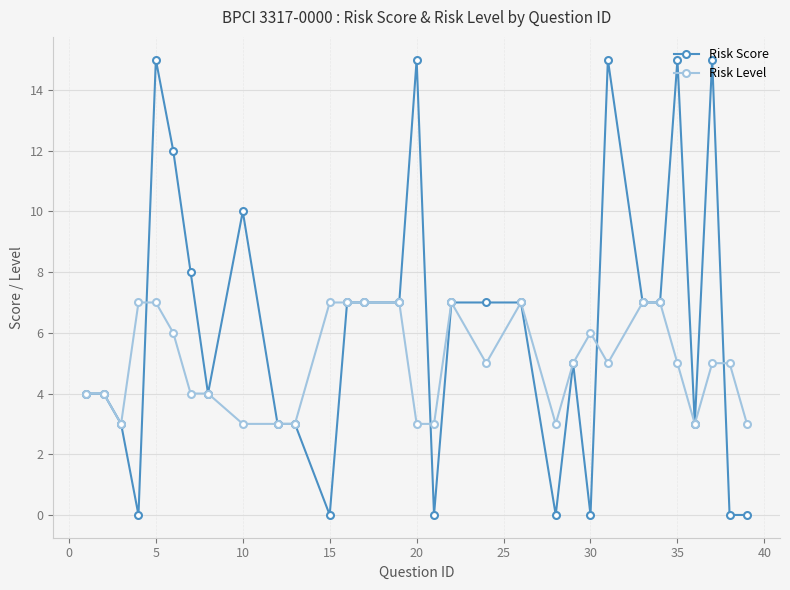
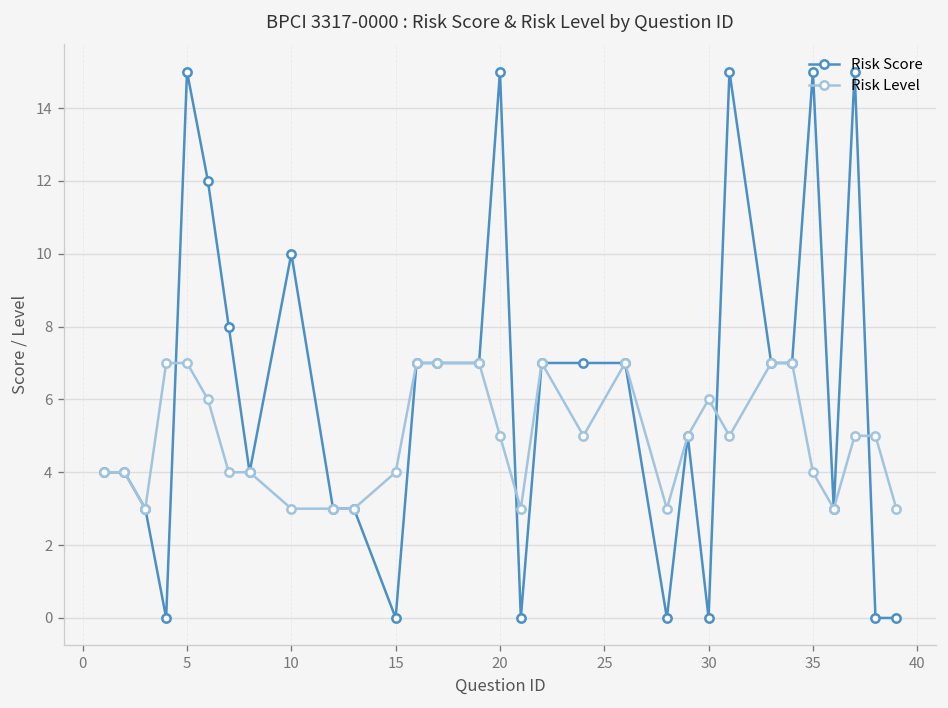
Risk Level, 15: 7 -> 4
Risk Level, 20: 3 -> 5
Risk Level, 35: 5 -> 4
